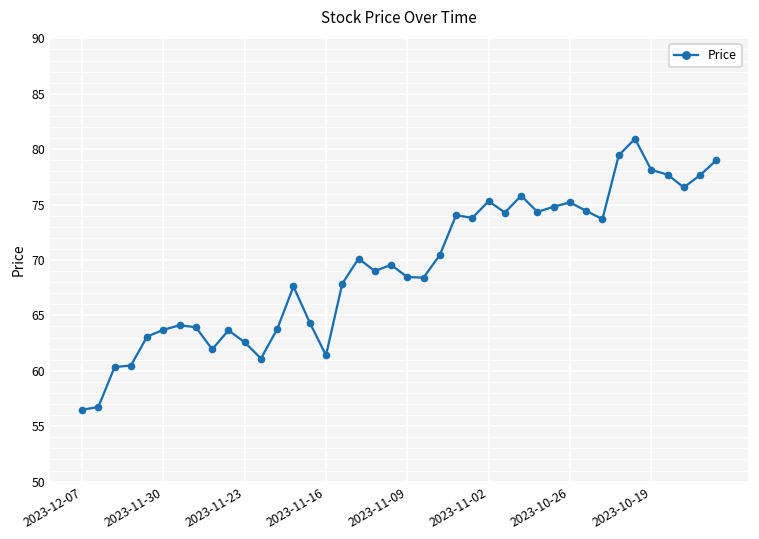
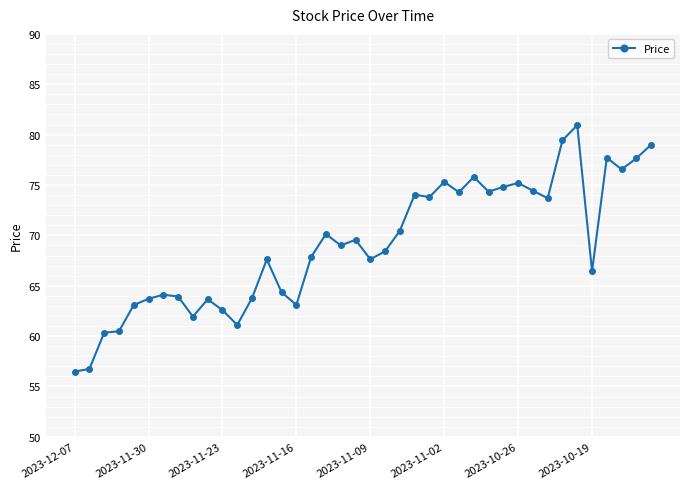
2023-11-16: 61.4 -> 63.1
2023-11-09: 68.5 -> 67.6
2023-10-19: 78.1 -> 66.4
